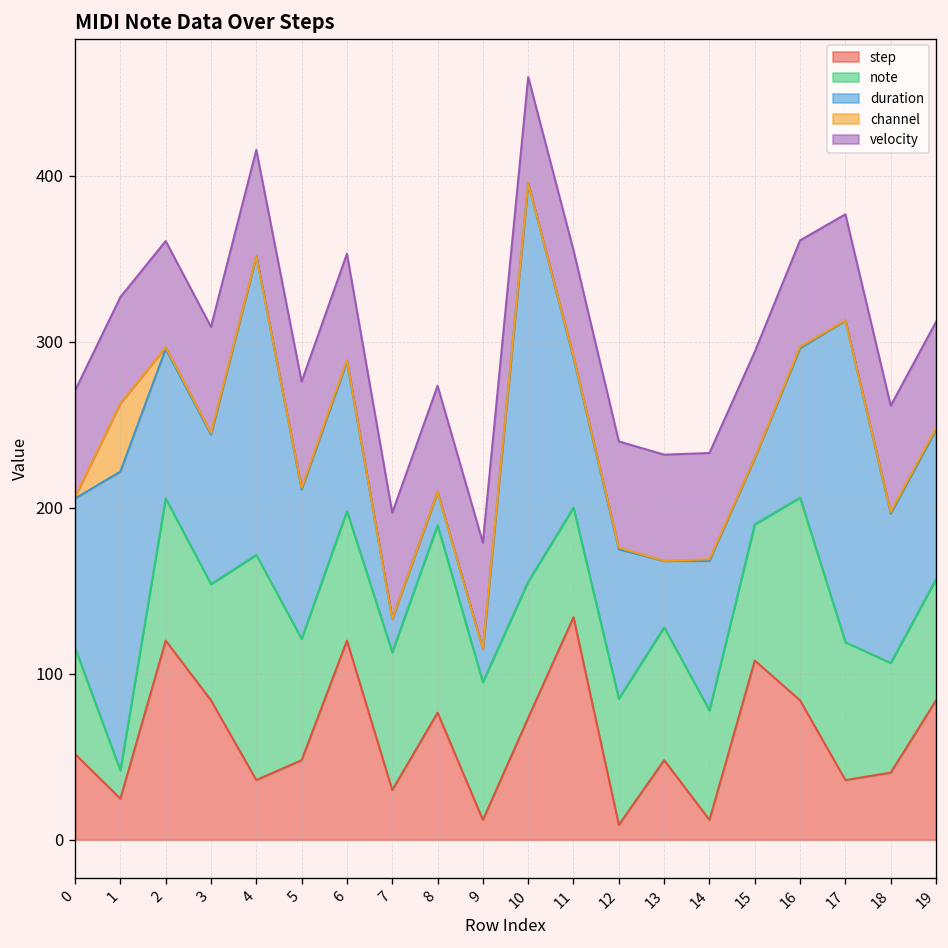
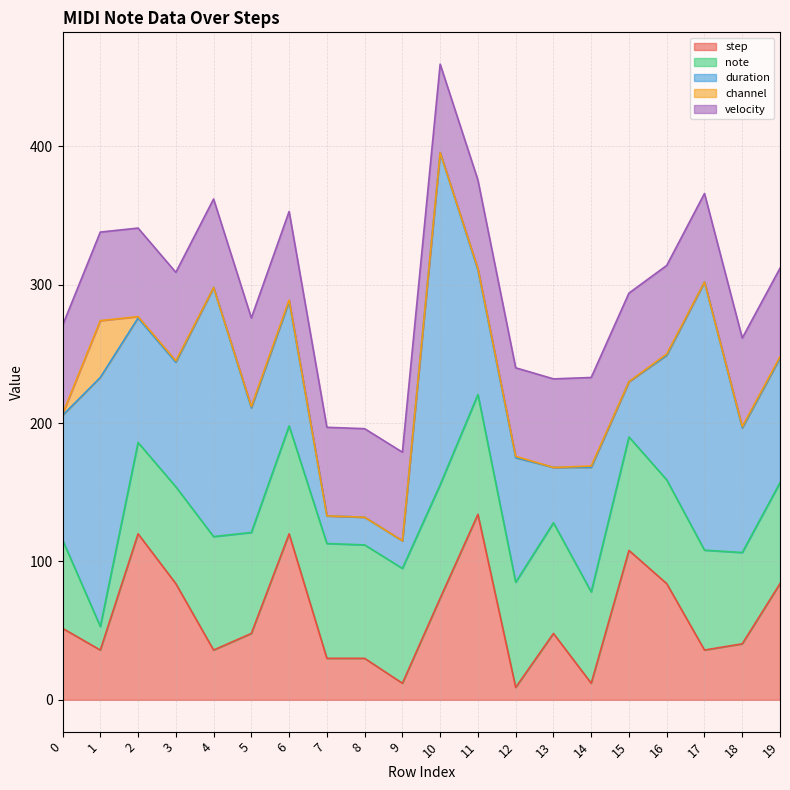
step, 1: 25 -> 36
note, 2: 86 -> 66
note, 4: 136 -> 82
step, 8: 77 -> 30
note, 8: 113 -> 82
note, 11: 66 -> 87
note, 16: 122 -> 75
note, 17: 83 -> 72
